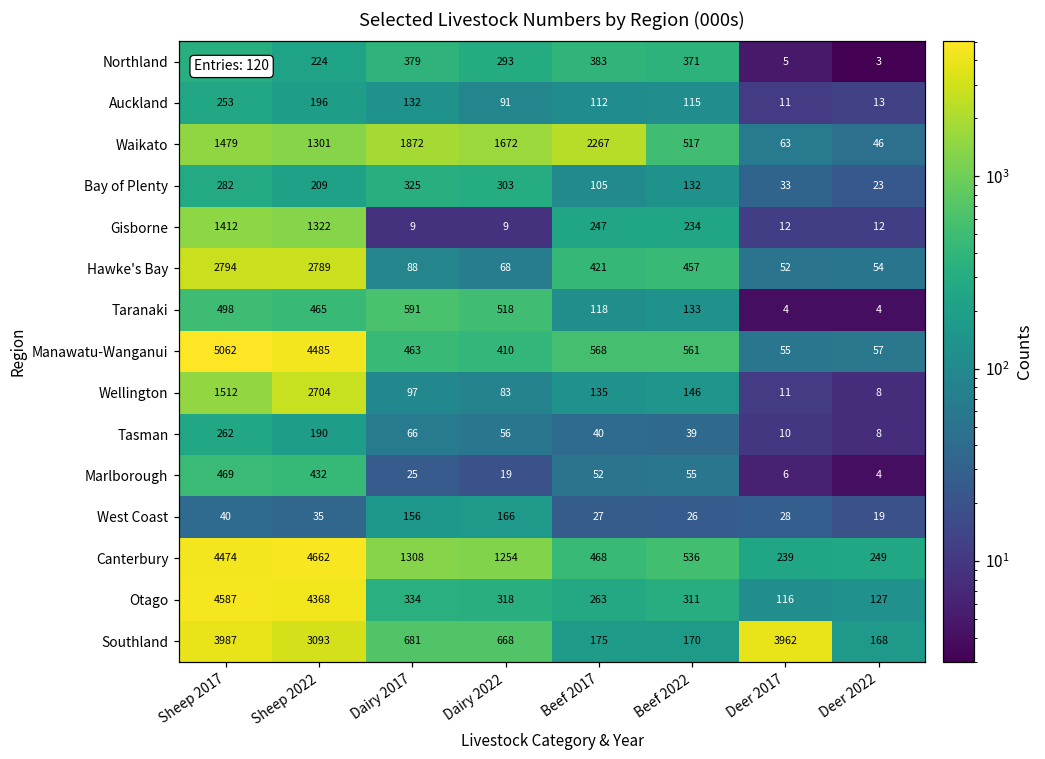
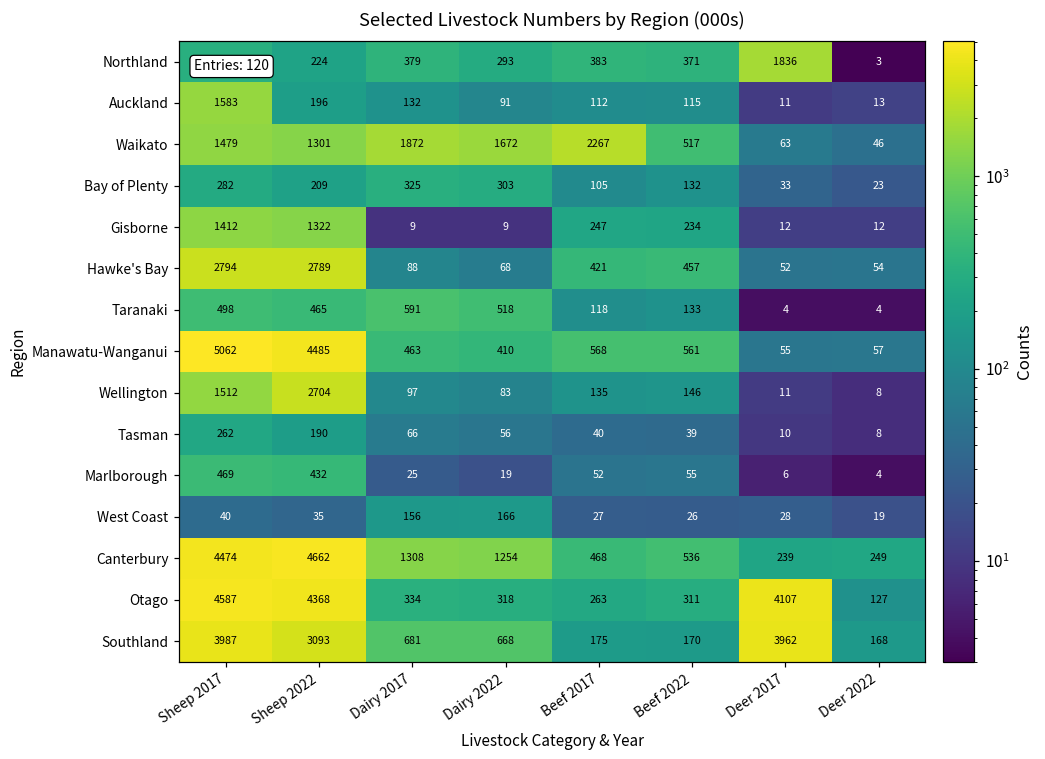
Northland, Deer 2017: 5 -> 1836
Auckland, Sheep 2017: 253 -> 1583
Otago, Deer 2017: 116 -> 4107
